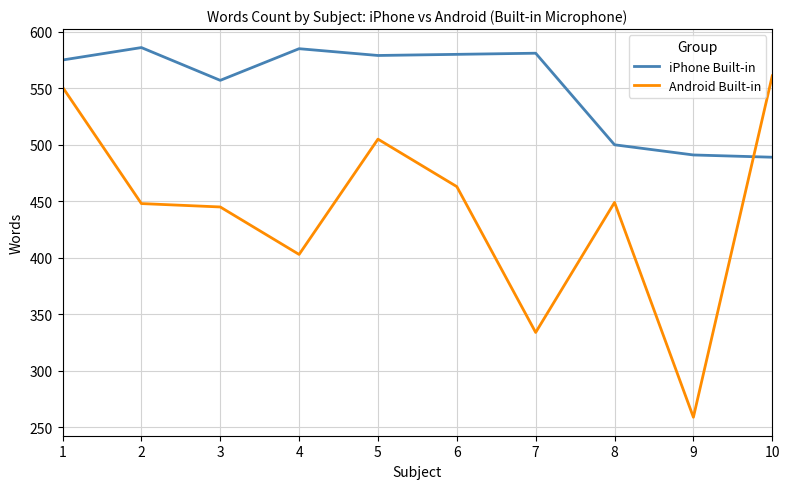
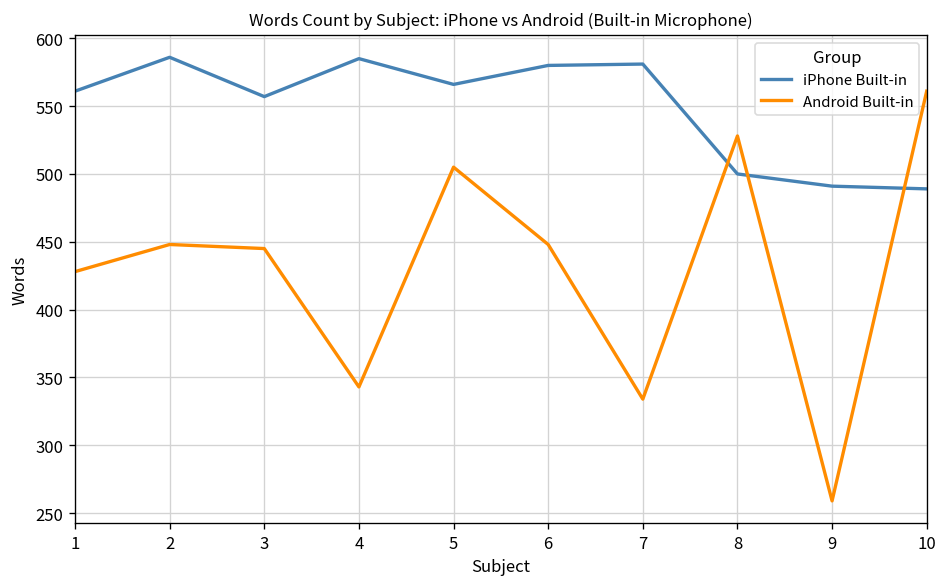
iPhone Built-in, 1: 575 -> 561
Android Built-in, 1: 551 -> 428
Android Built-in, 4: 403 -> 343
iPhone Built-in, 5: 579 -> 566
Android Built-in, 6: 463 -> 448
Android Built-in, 8: 449 -> 528
